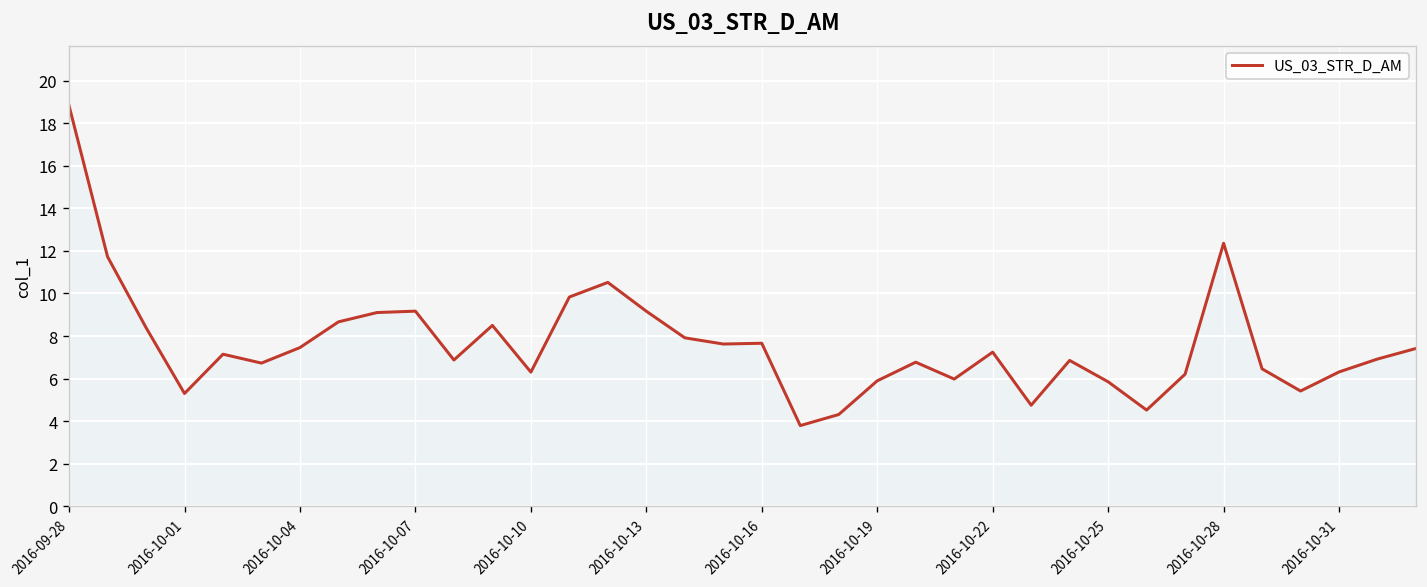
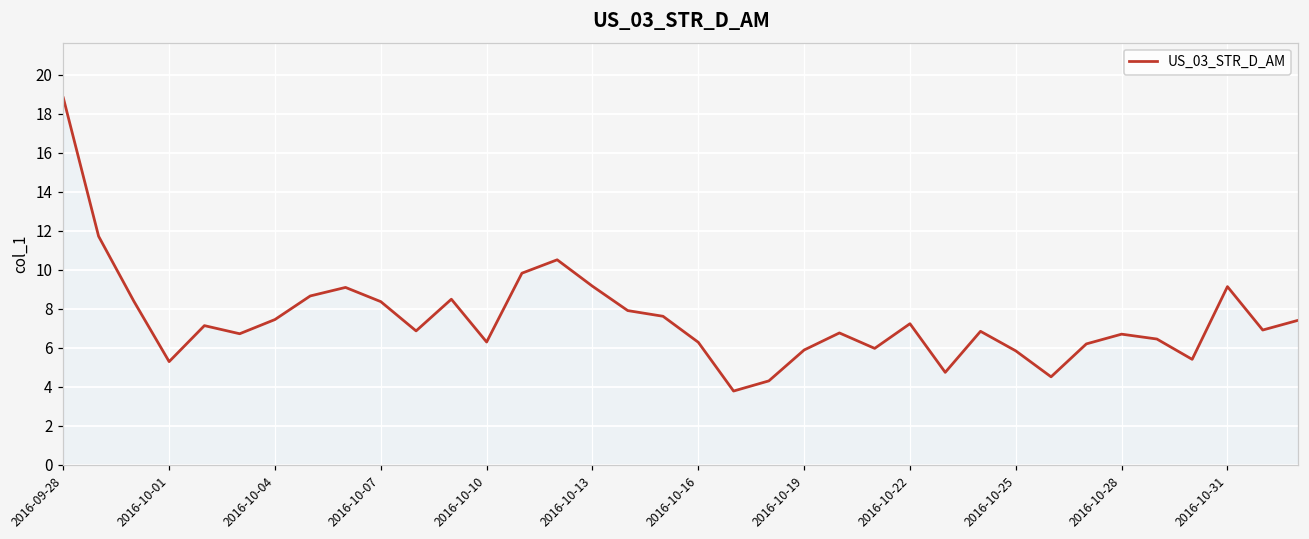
2016-10-07: 9.2 -> 8.4
2016-10-16: 7.7 -> 6.3
2016-10-28: 12.4 -> 6.7
2016-10-31: 6.3 -> 9.1
